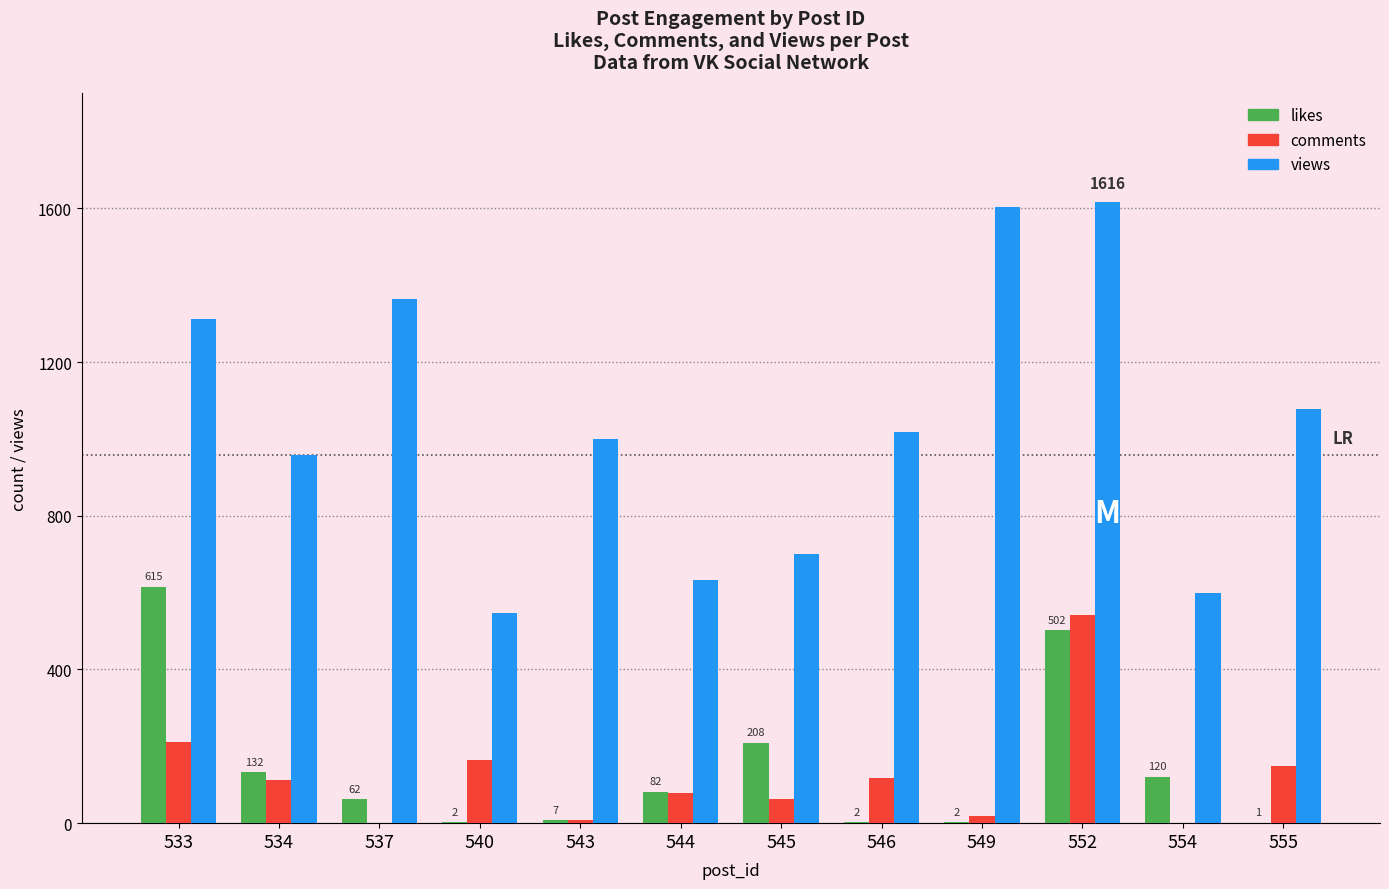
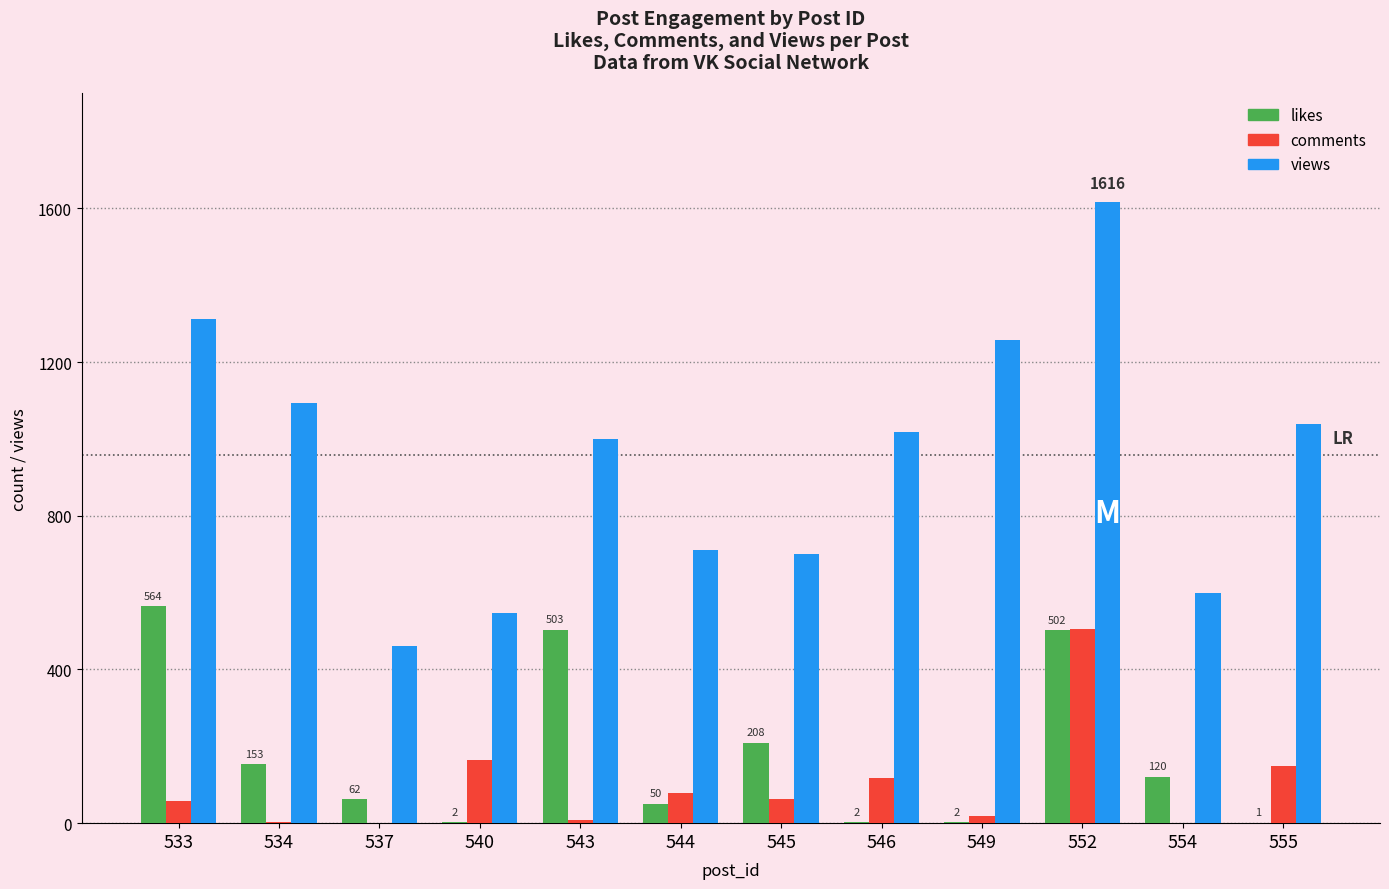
likes, 533: 615 -> 564
comments, 533: 210 -> 60
likes, 534: 132 -> 153
comments, 534: 110 -> 0
views, 534: 960 -> 1090
views, 537: 1370 -> 460
likes, 543: 7 -> 503
likes, 544: 82 -> 50
views, 544: 630 -> 710
views, 549: 1600 -> 1260
comments, 552: 540 -> 510
views, 555: 1080 -> 1040
